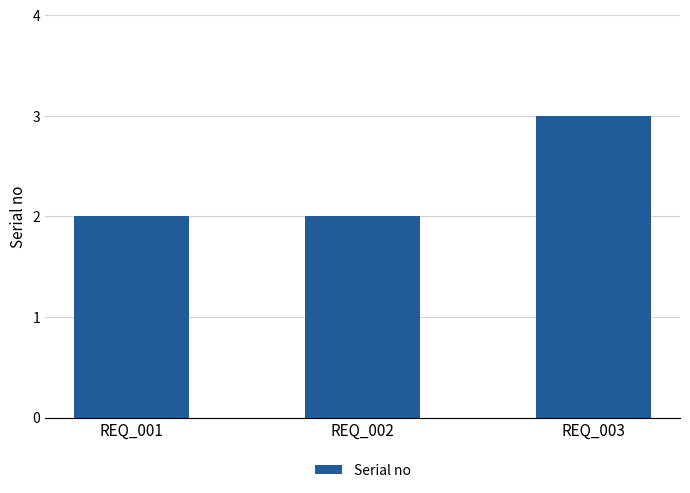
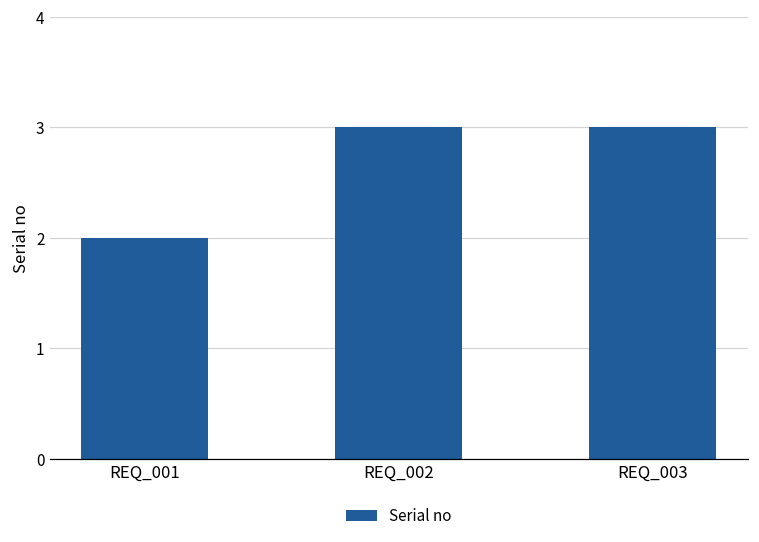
REQ_002: 2 -> 3
